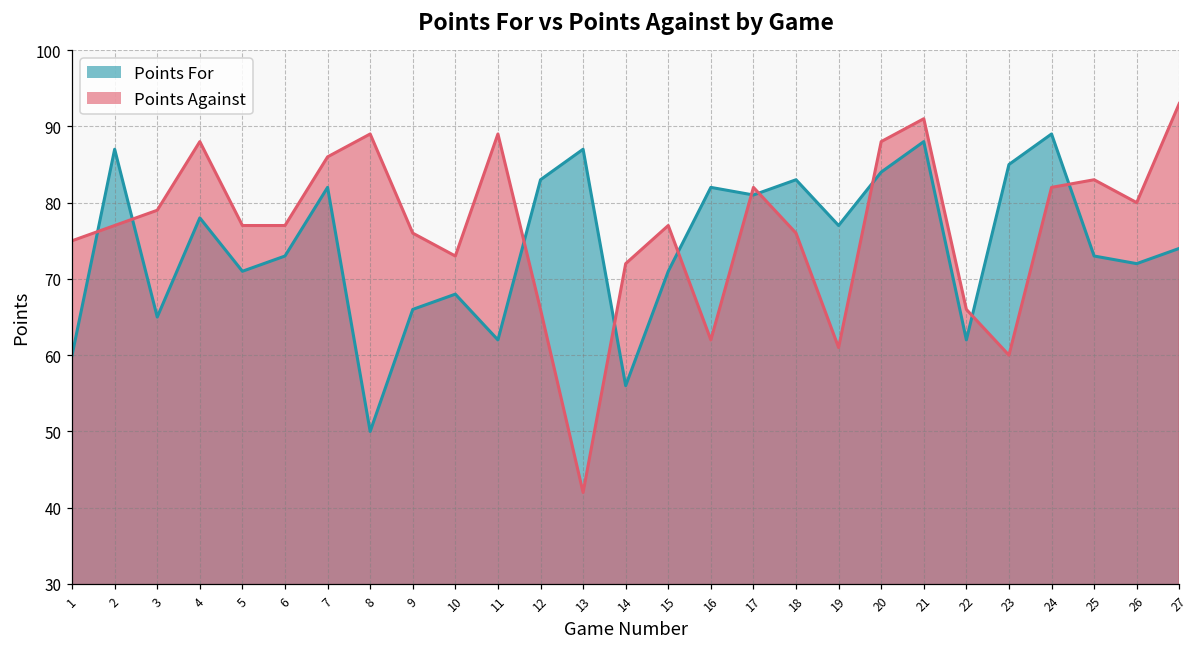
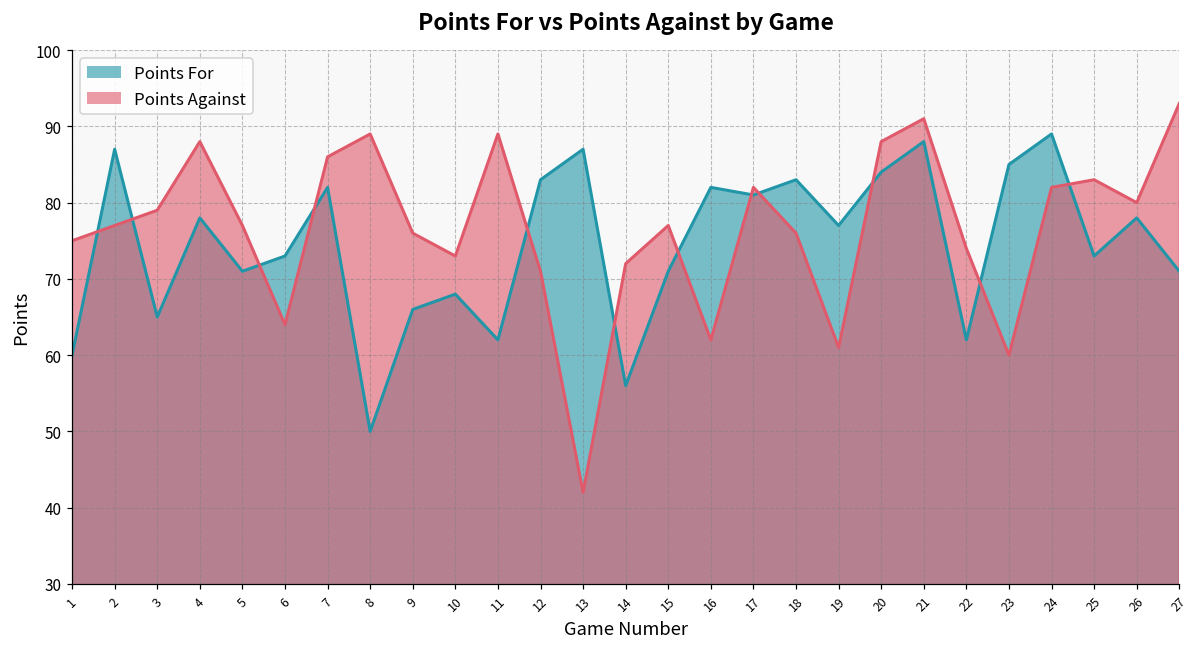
Points Against, 6: 77 -> 64
Points Against, 12: 66 -> 71
Points Against, 22: 66 -> 74
Points For, 26: 72 -> 78
Points For, 27: 74 -> 71
